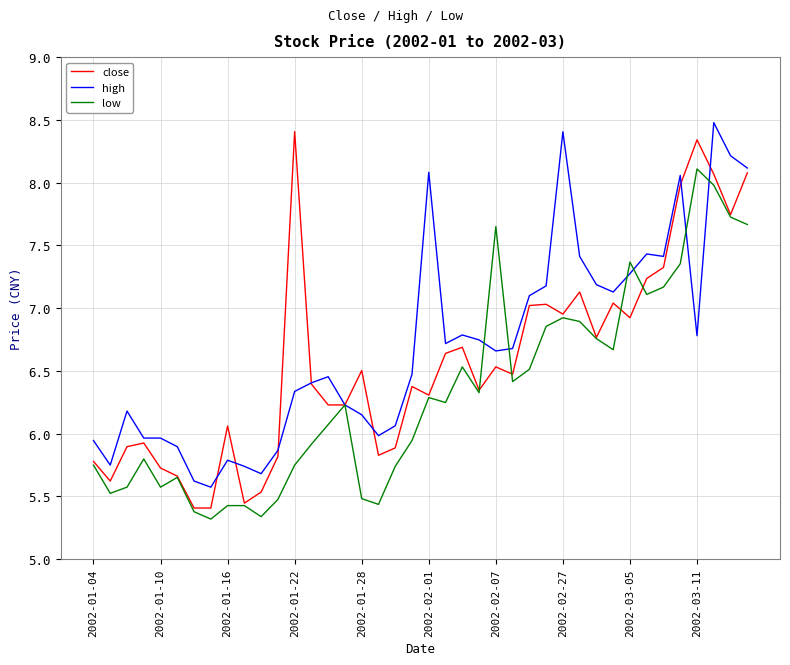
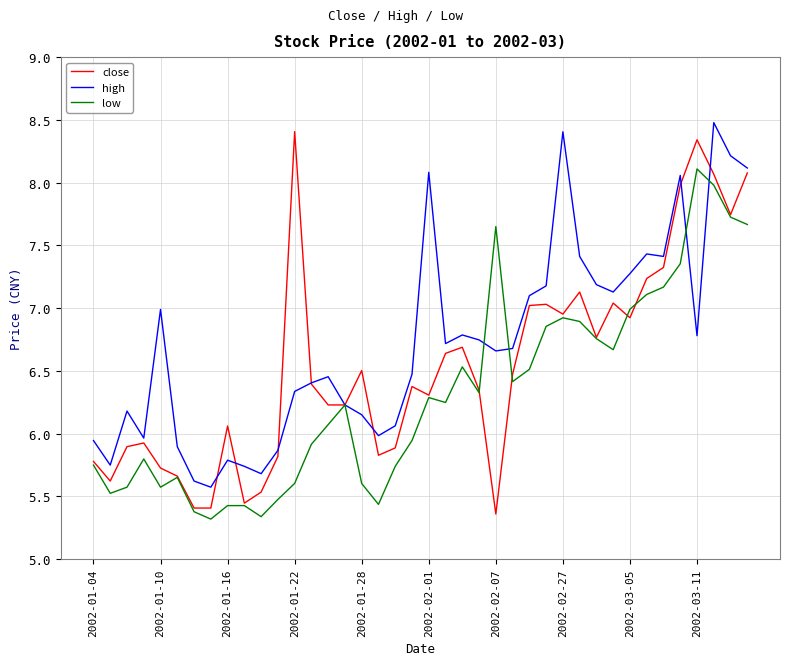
high, 2002-01-10: 5.97 -> 6.99
low, 2002-01-22: 5.75 -> 5.60
low, 2002-01-28: 5.48 -> 5.60
close, 2002-02-07: 6.53 -> 5.36
low, 2002-03-05: 7.37 -> 6.99
